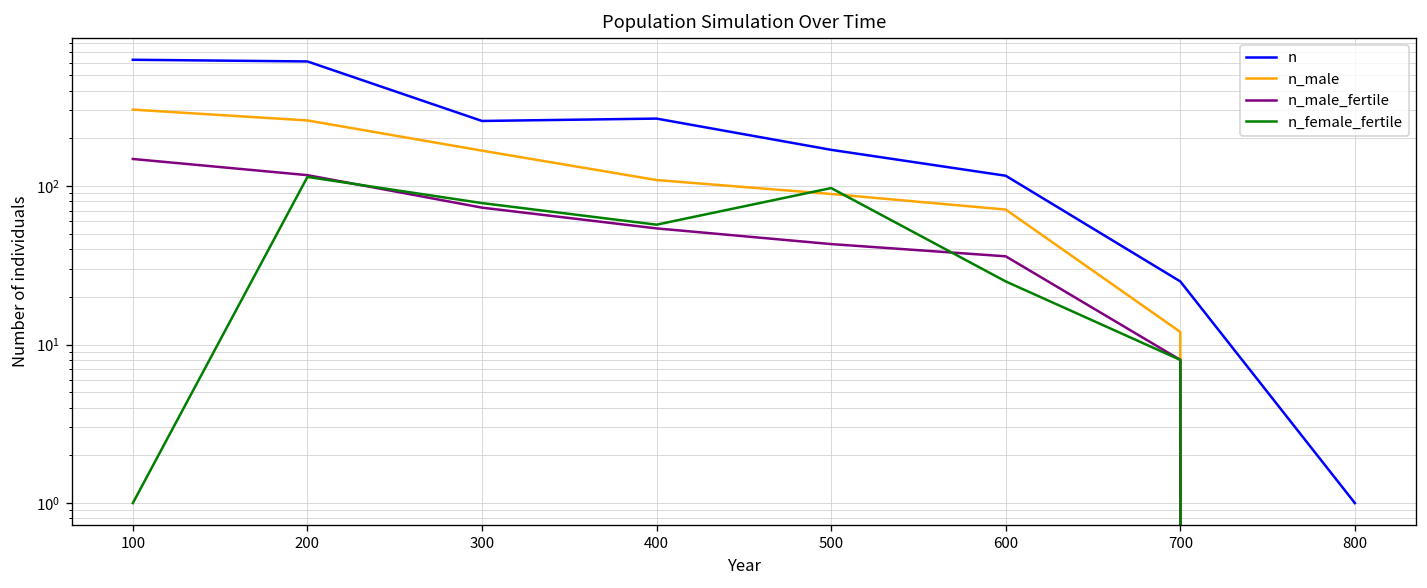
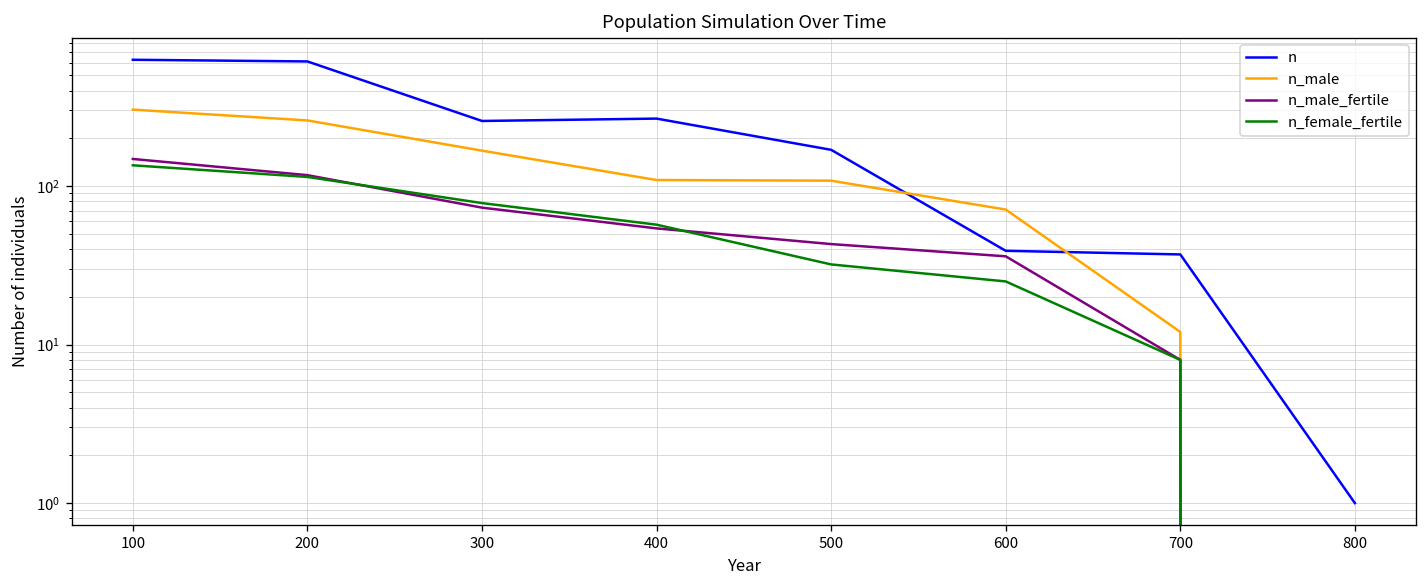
n_female_fertile, 100: 1 -> 140
n_male, 500: 90 -> 110
n_female_fertile, 500: 100 -> 32
n, 600: 120 -> 39
n, 700: 25 -> 37
